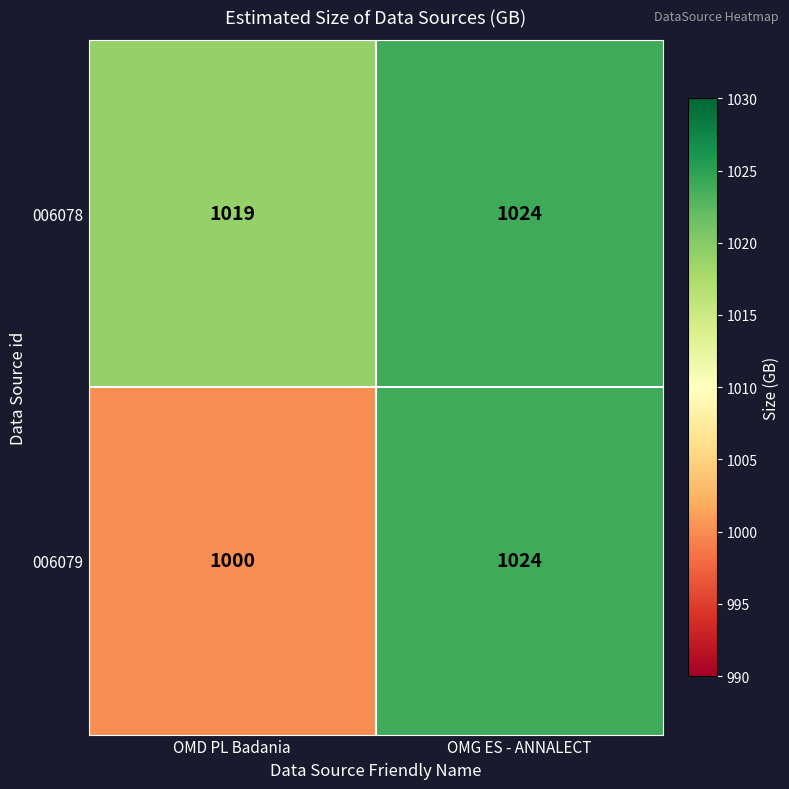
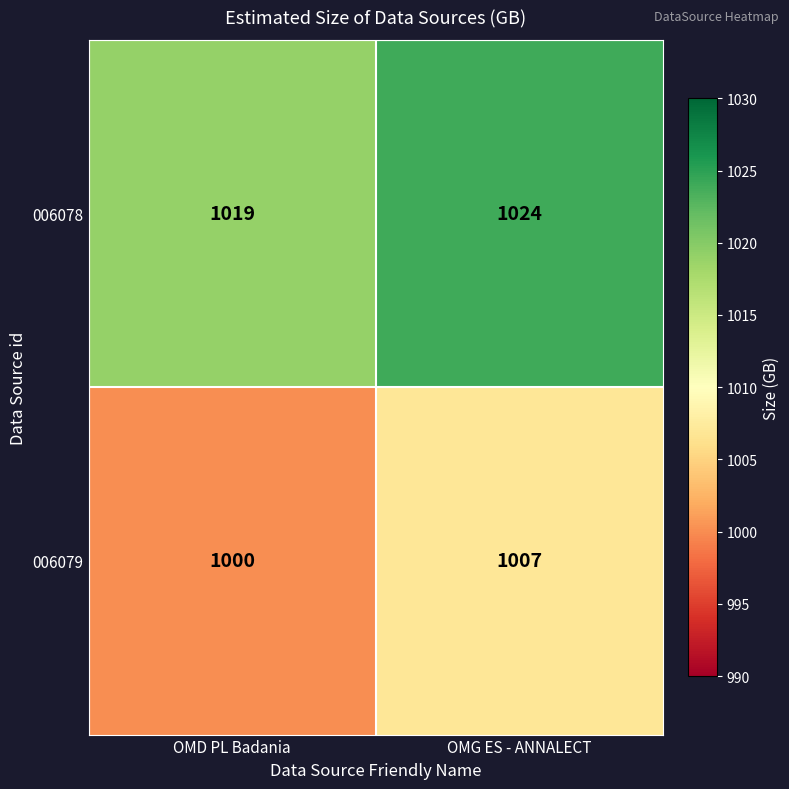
006079, OMG ES - ANNALECT: 1024 -> 1007
